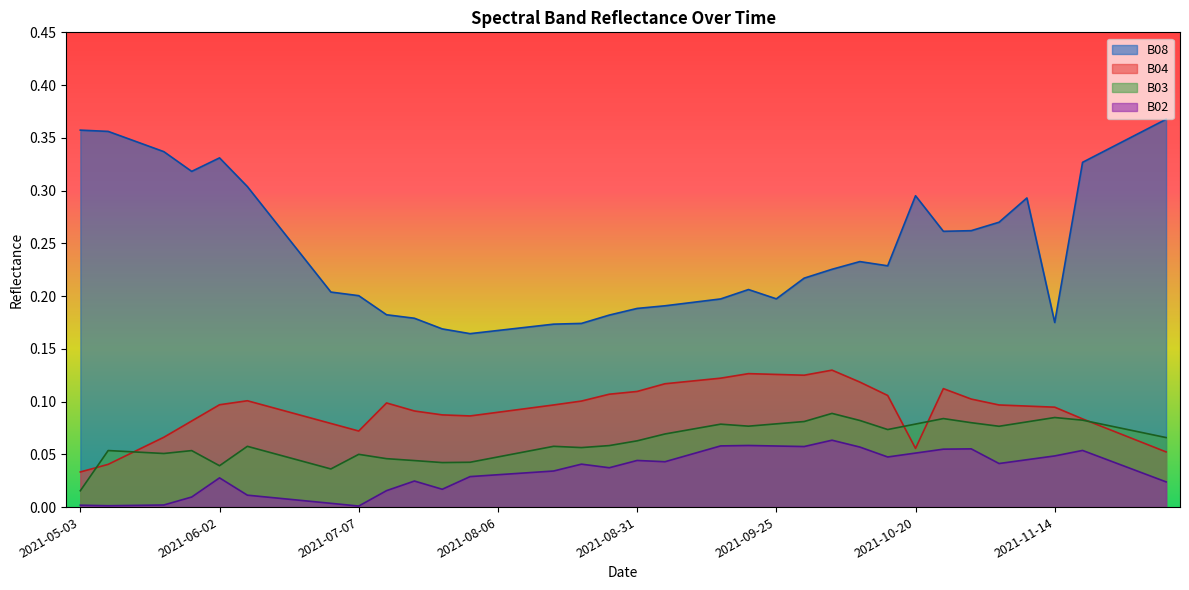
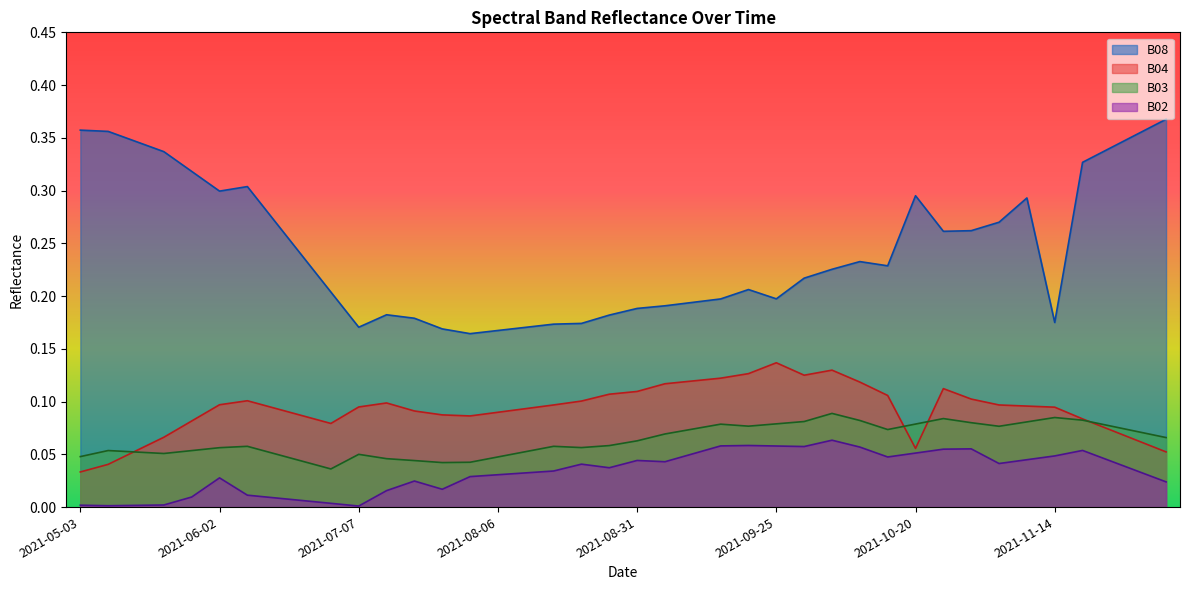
B03, 2021-05-03: 0.015 -> 0.048
B08, 2021-06-02: 0.331 -> 0.300
B03, 2021-06-02: 0.039 -> 0.056
B08, 2021-07-07: 0.200 -> 0.171
B04, 2021-07-07: 0.072 -> 0.095
B04, 2021-09-25: 0.126 -> 0.137
